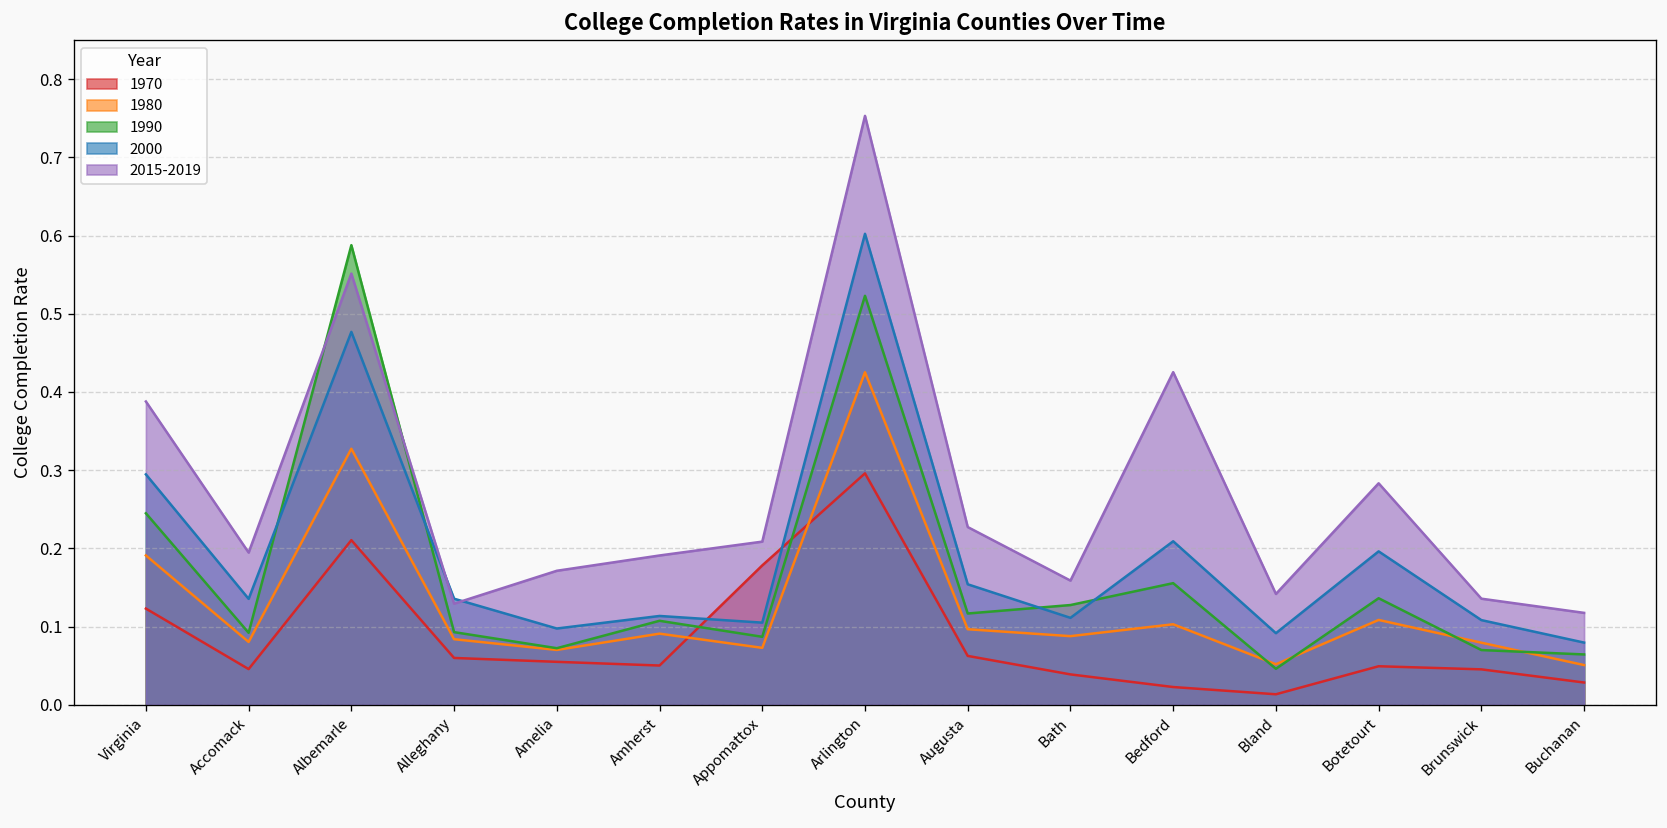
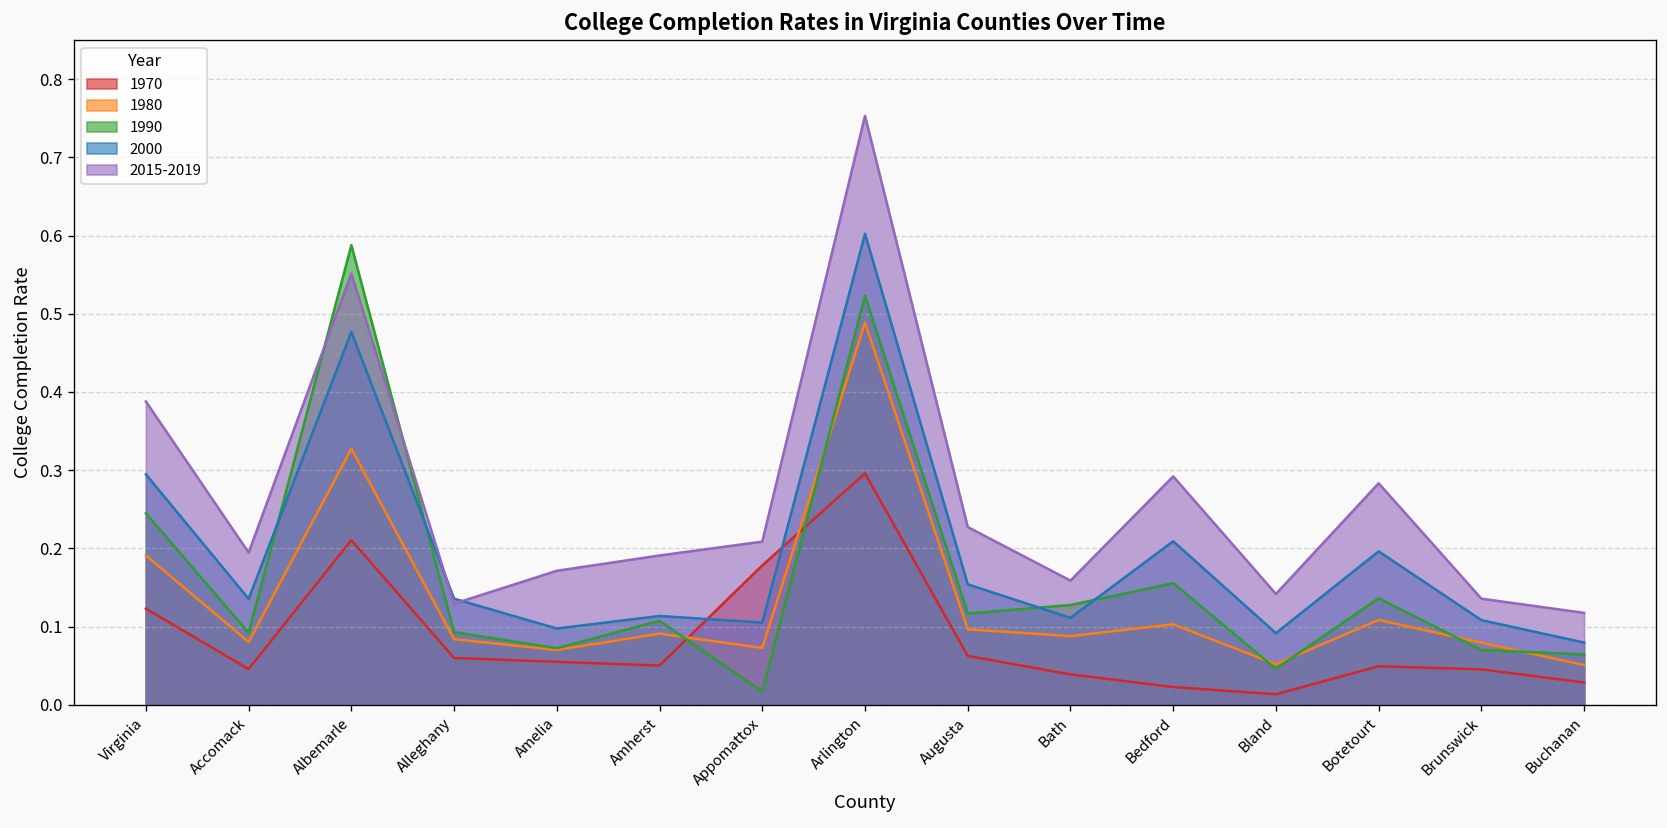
1990, Appomattox: 0.09 -> 0.02
1980, Arlington: 0.43 -> 0.49
2015-2019, Bedford: 0.43 -> 0.29
